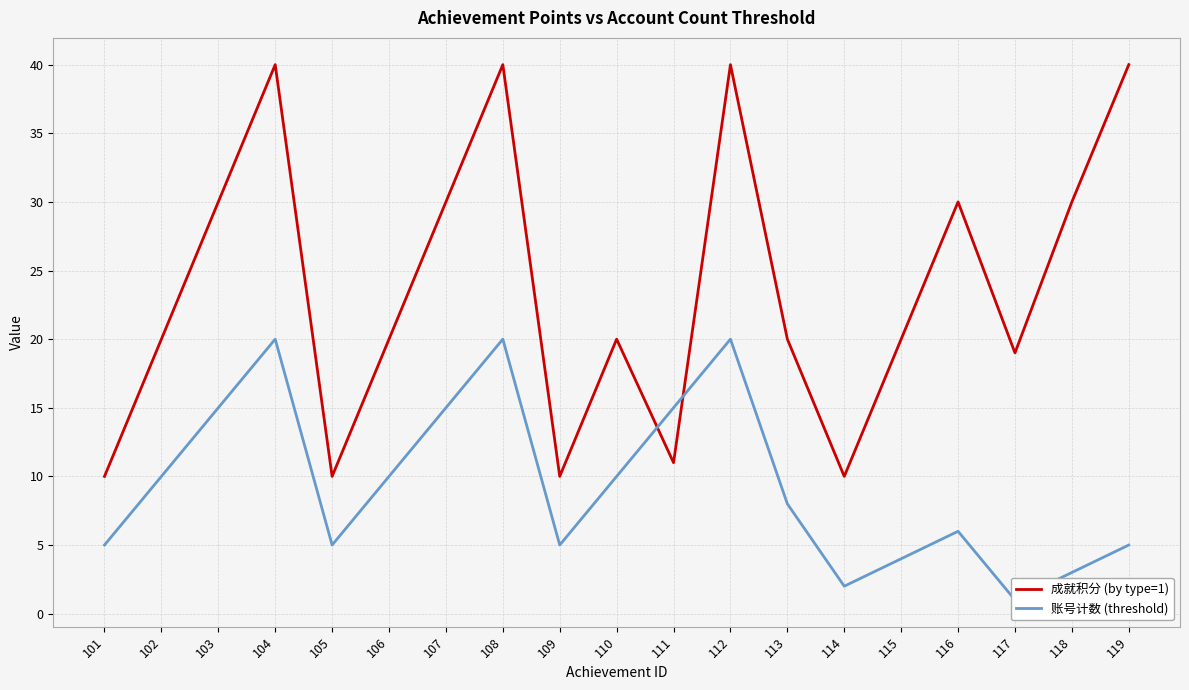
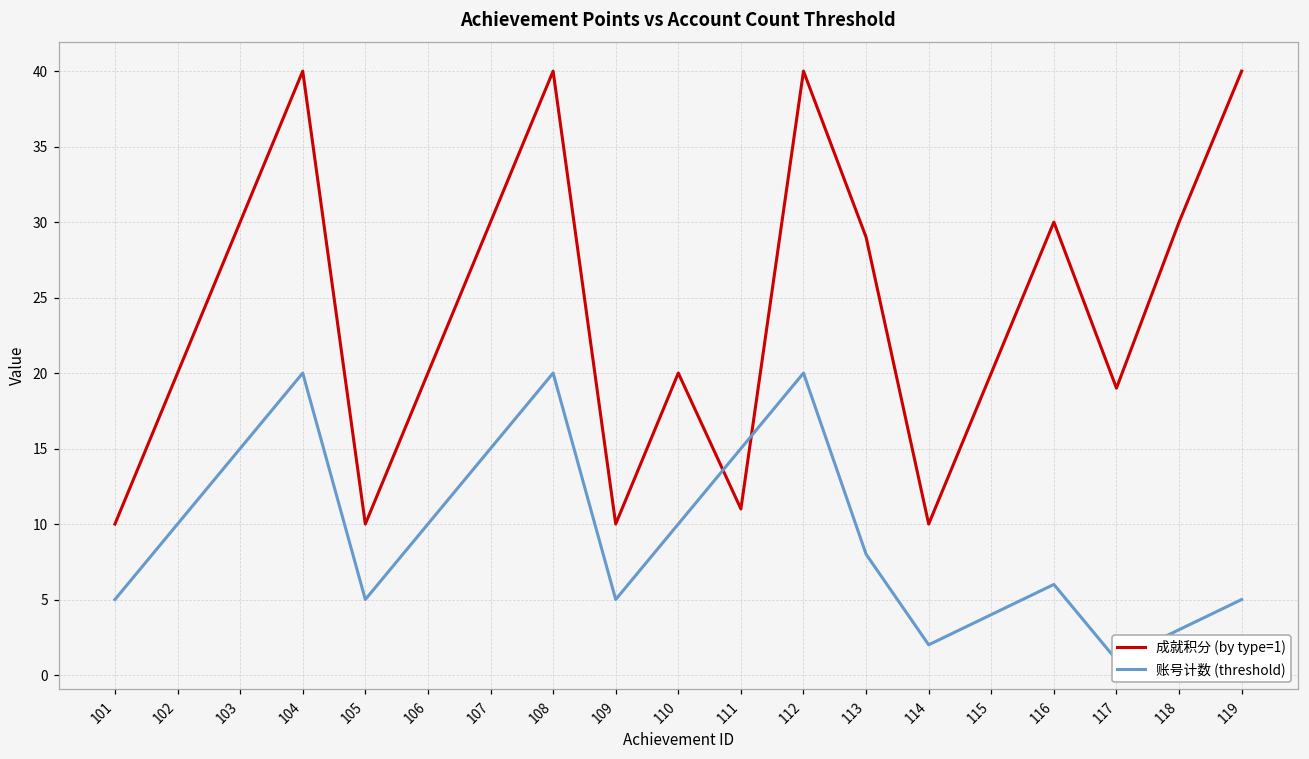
成就积分 (by type=1), 113: 20 -> 29
